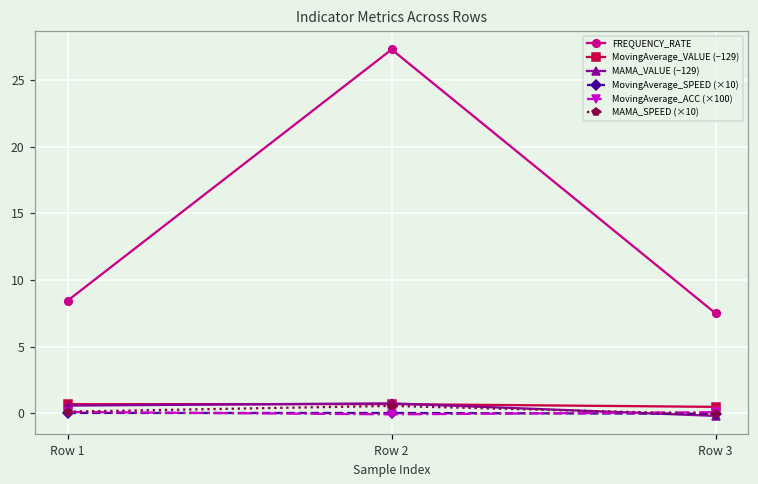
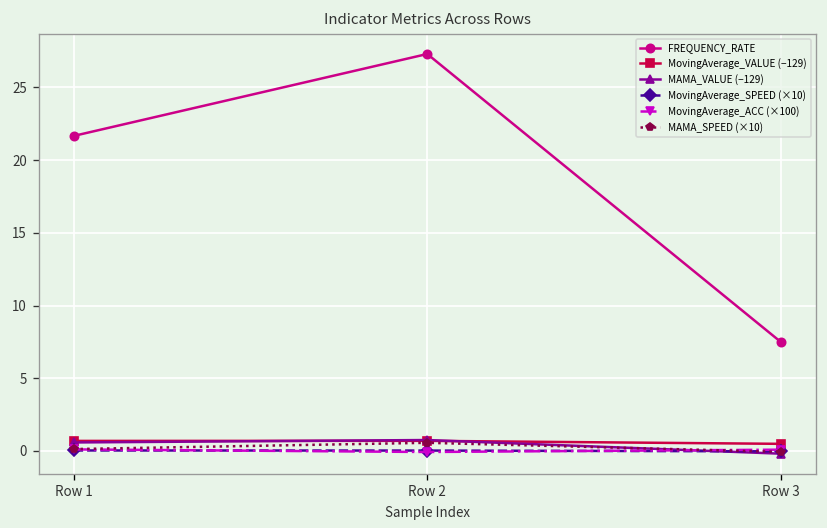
FREQUENCY_RATE, Row 1: 8.5 -> 21.7
